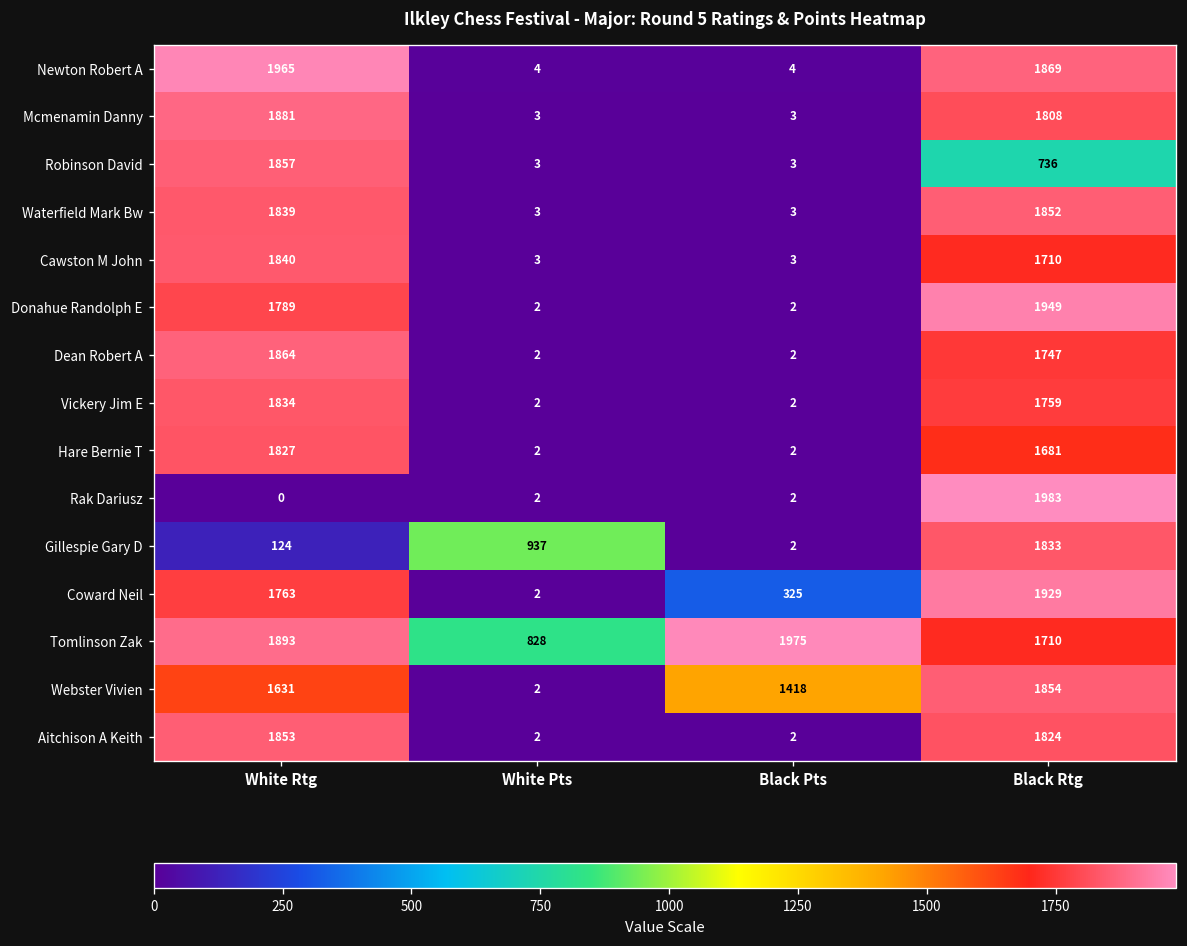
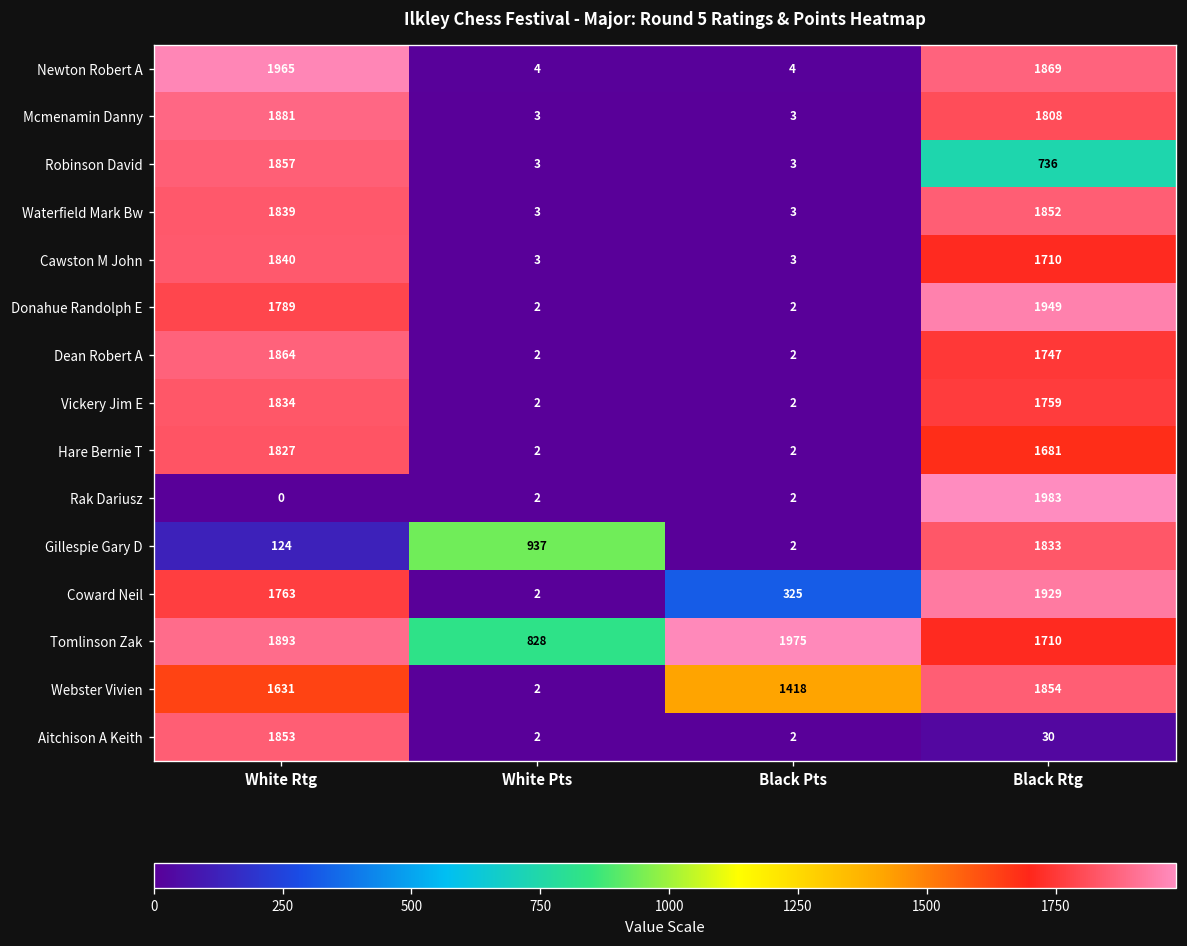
Aitchison A Keith, Black Rtg: 1824 -> 30
